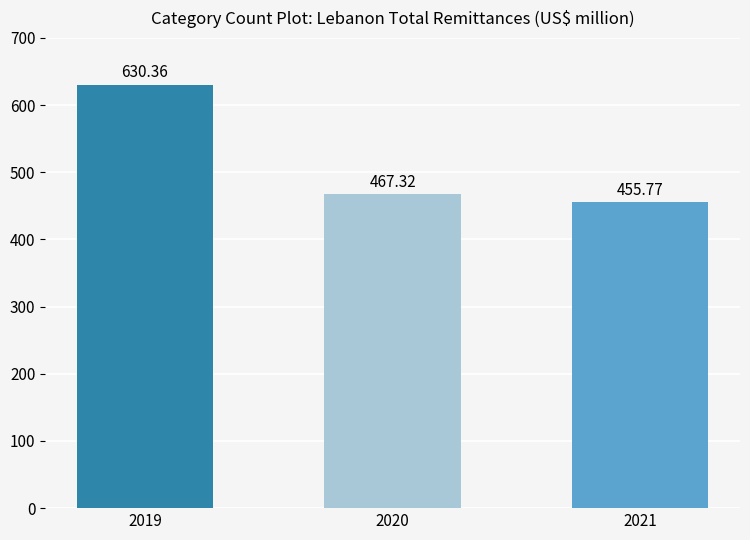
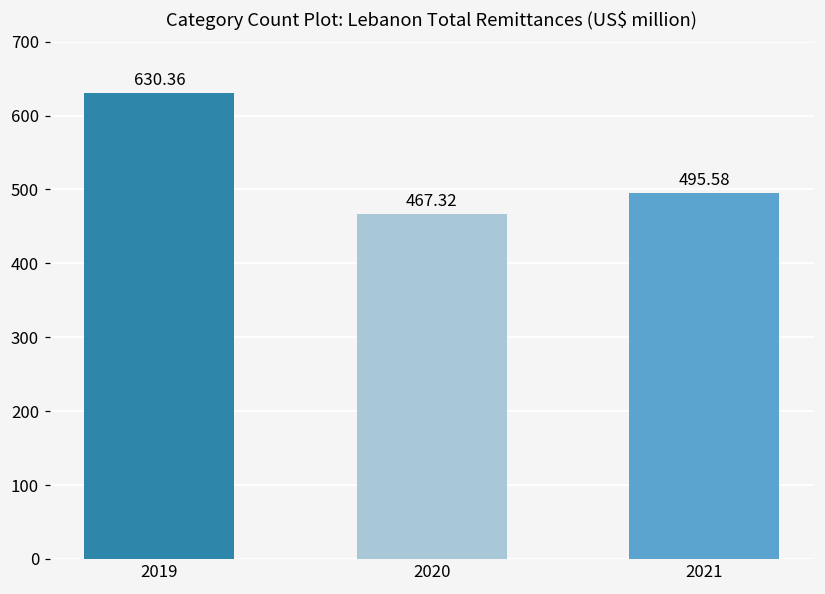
2021: 455.77 -> 495.58
